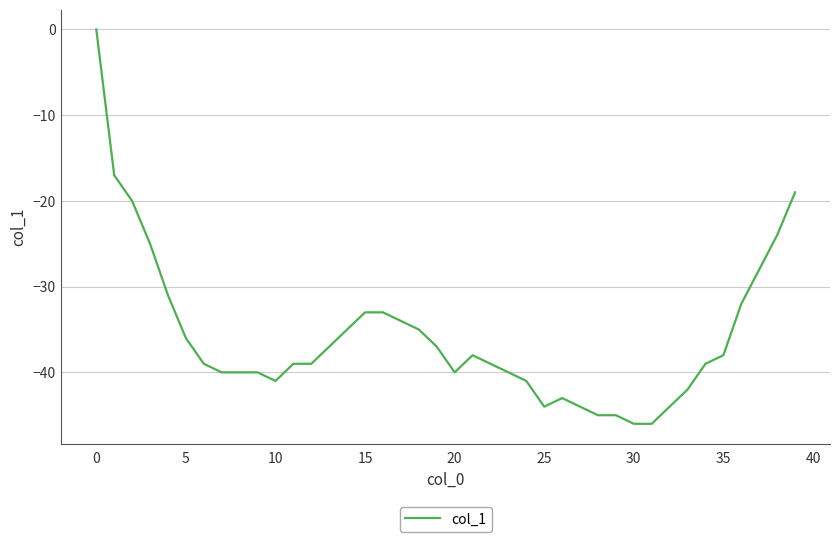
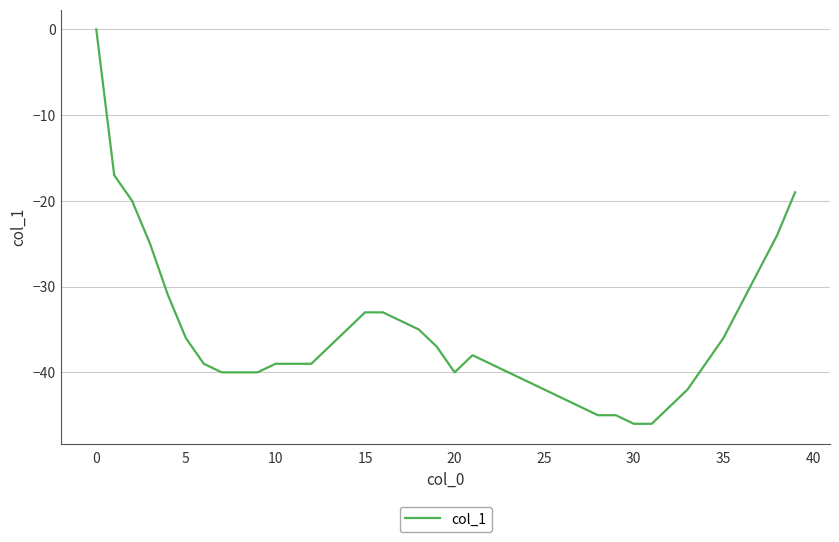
10: -41 -> -39
25: -44 -> -42
35: -38 -> -36
